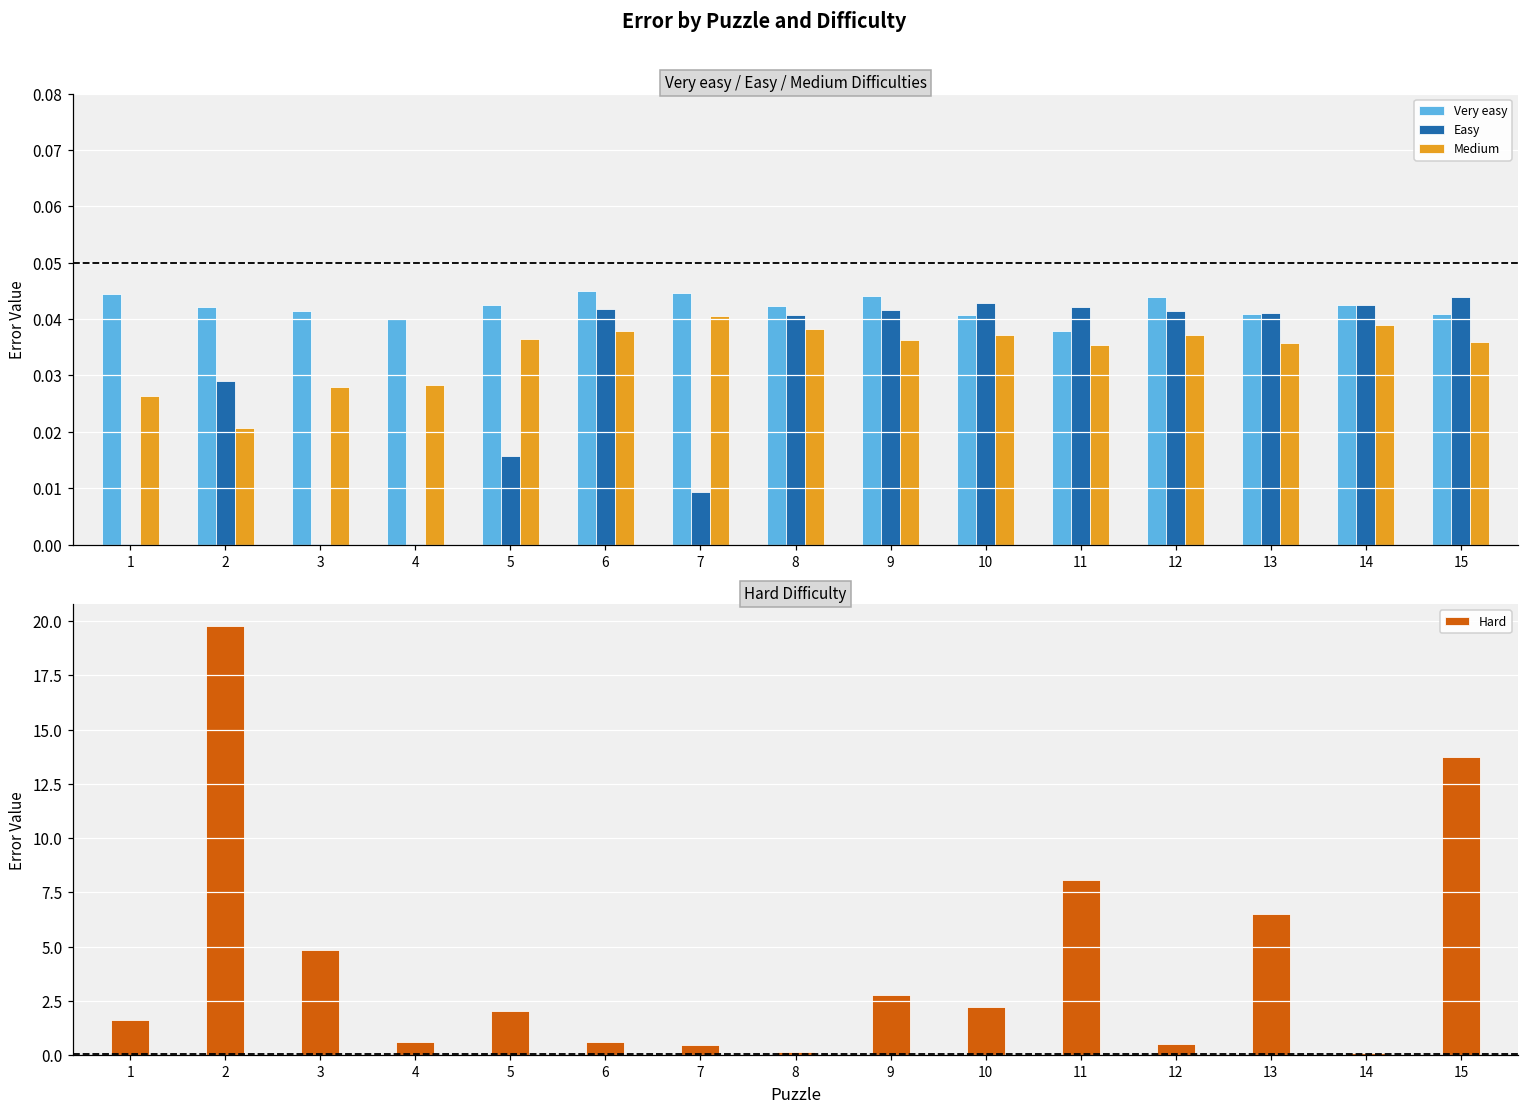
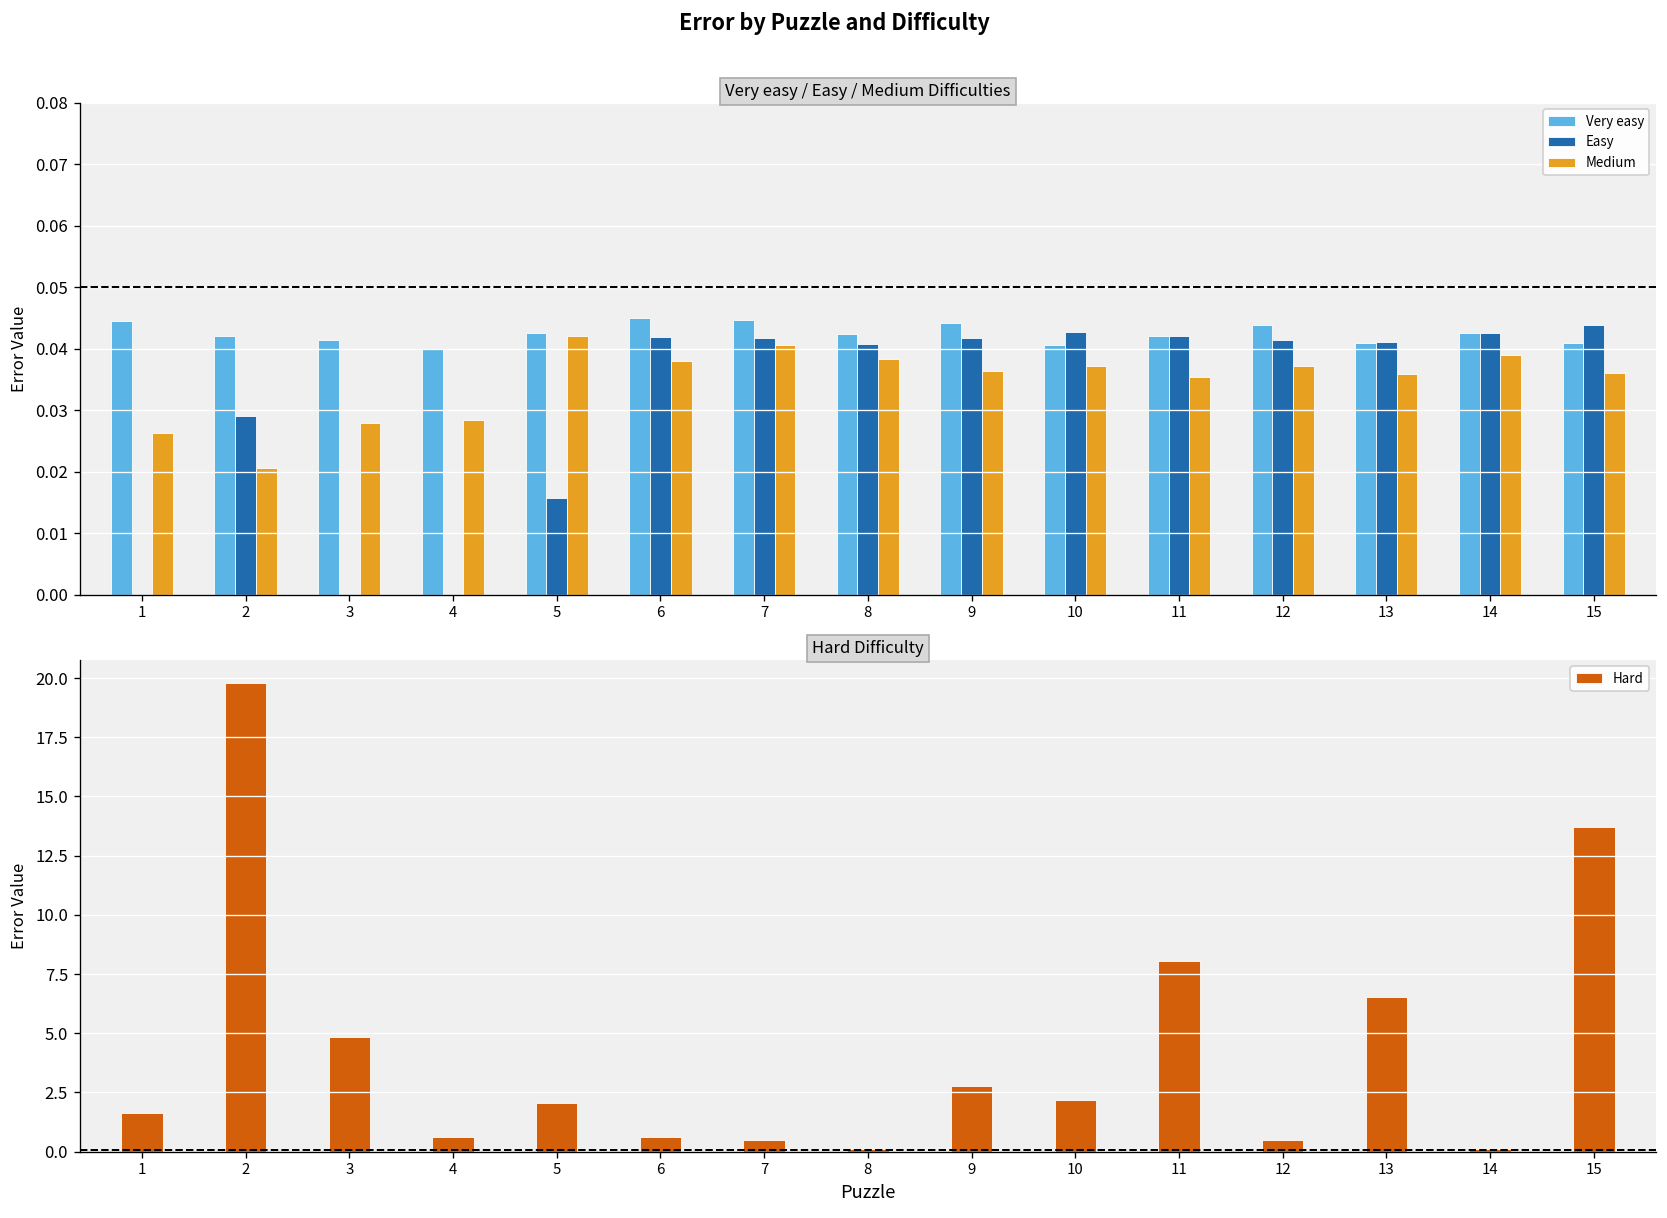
Very easy / Easy / Medium Difficulties, Medium, 5: 0.037 -> 0.042
Very easy / Easy / Medium Difficulties, Easy, 7: 0.009 -> 0.042
Very easy / Easy / Medium Difficulties, Very easy, 11: 0.038 -> 0.042
